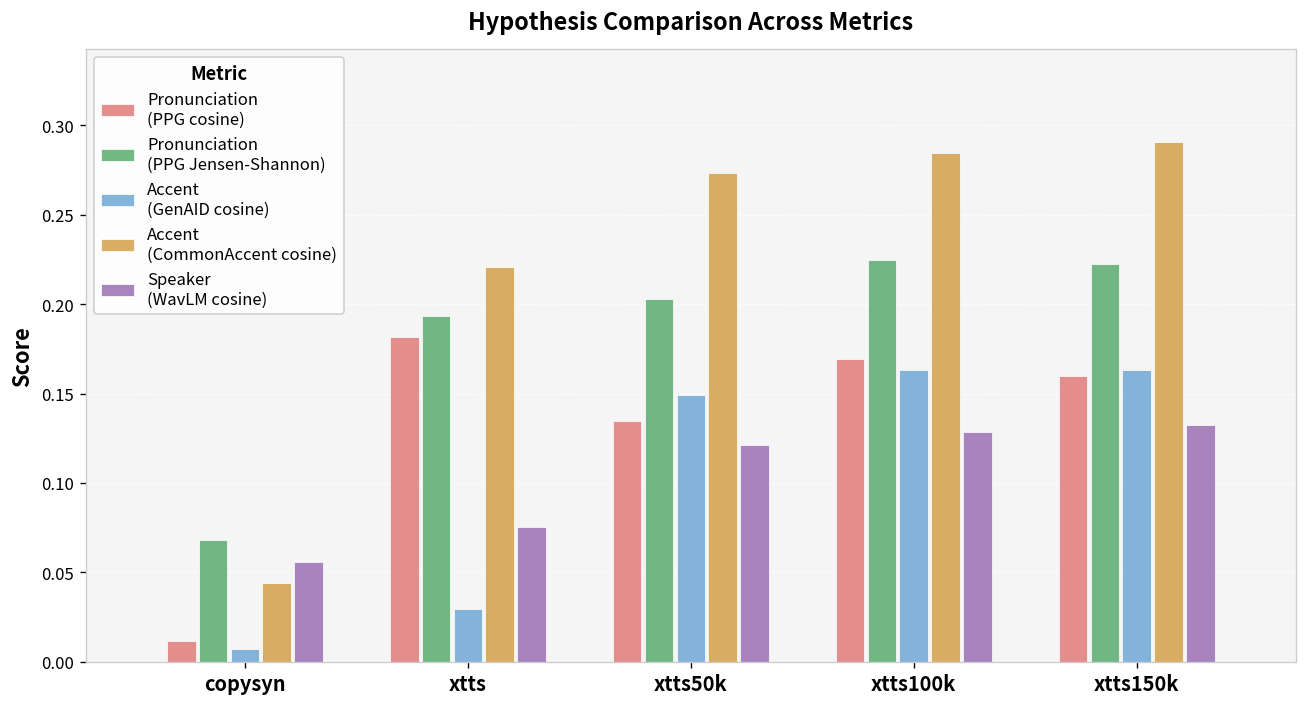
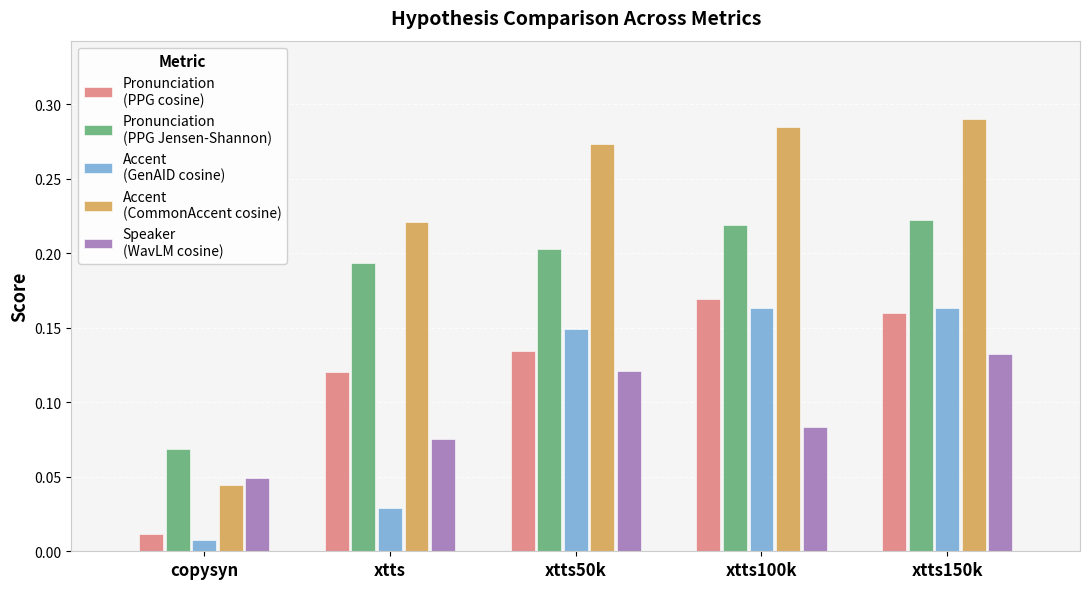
Speaker (WavLM cosine), copysyn: 0.056 -> 0.049
Pronunciation (PPG cosine), xtts: 0.182 -> 0.121
Pronunciation (PPG Jensen-Shannon), xtts100k: 0.225 -> 0.219
Speaker (WavLM cosine), xtts100k: 0.129 -> 0.083
